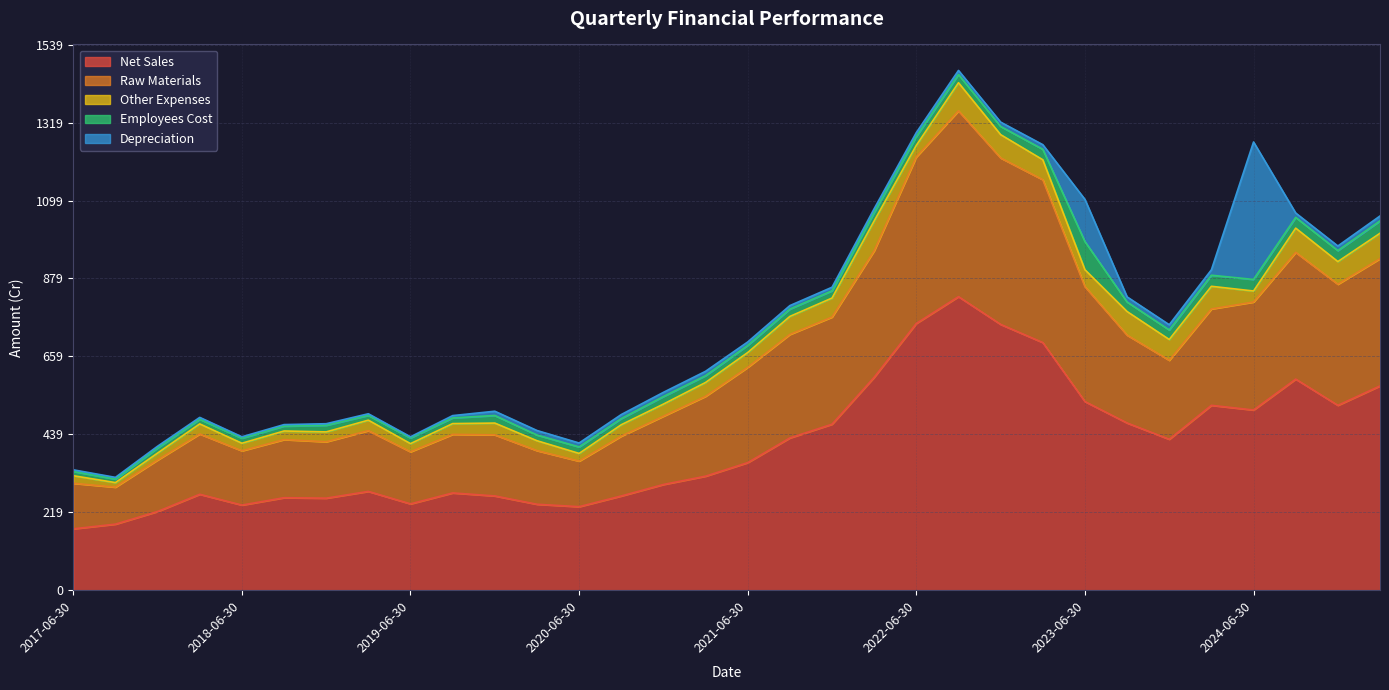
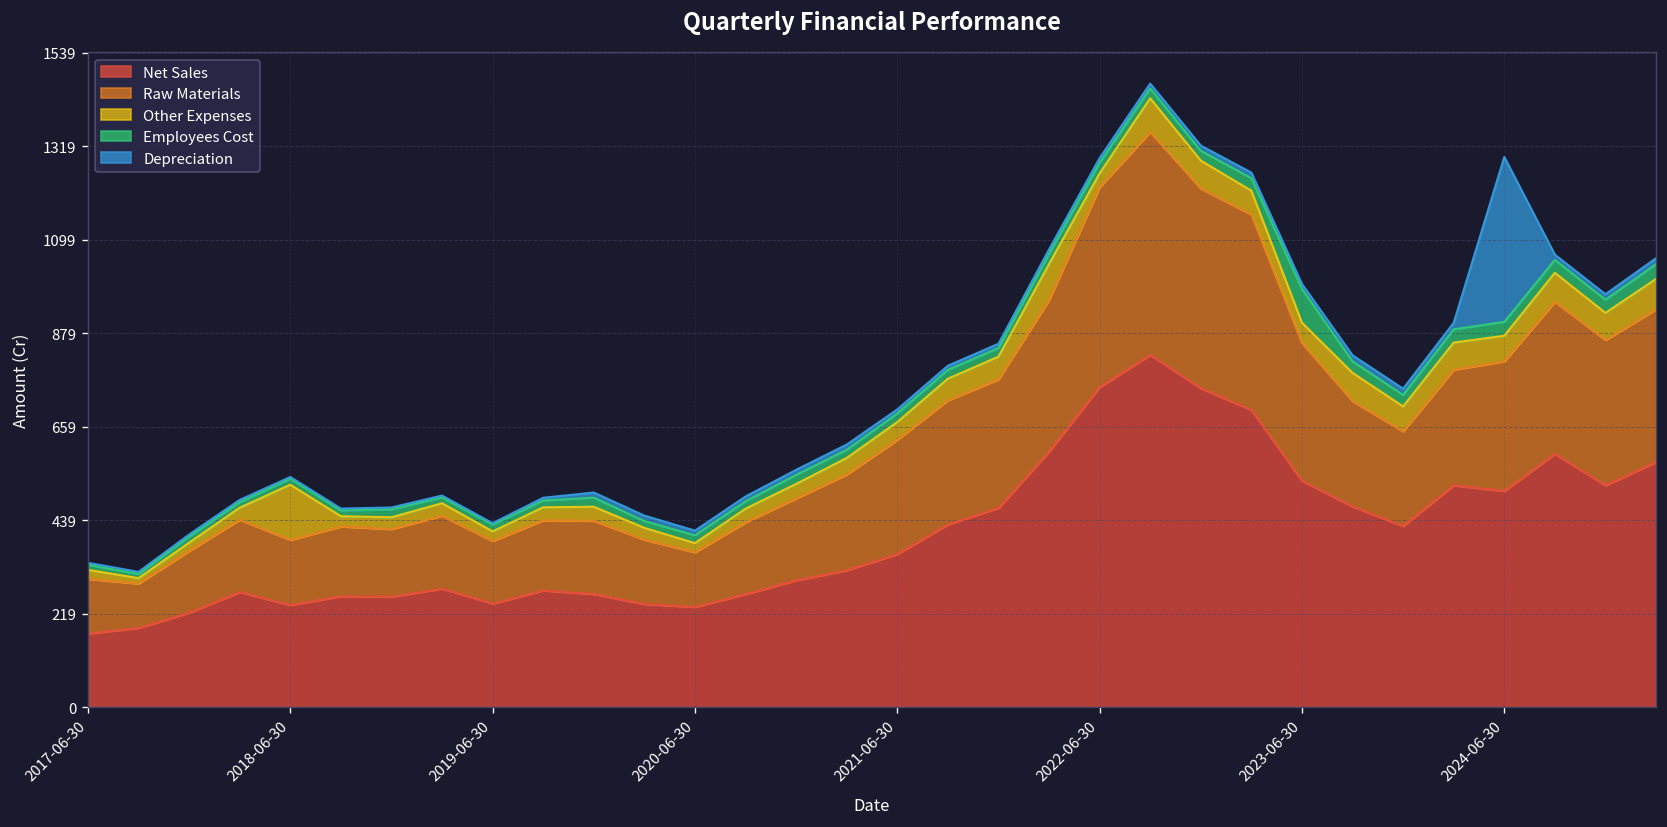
Other Expenses, 2018-06-30: 20 -> 130
Depreciation, 2023-06-30: 120 -> 10
Other Expenses, 2024-06-30: 30 -> 60
